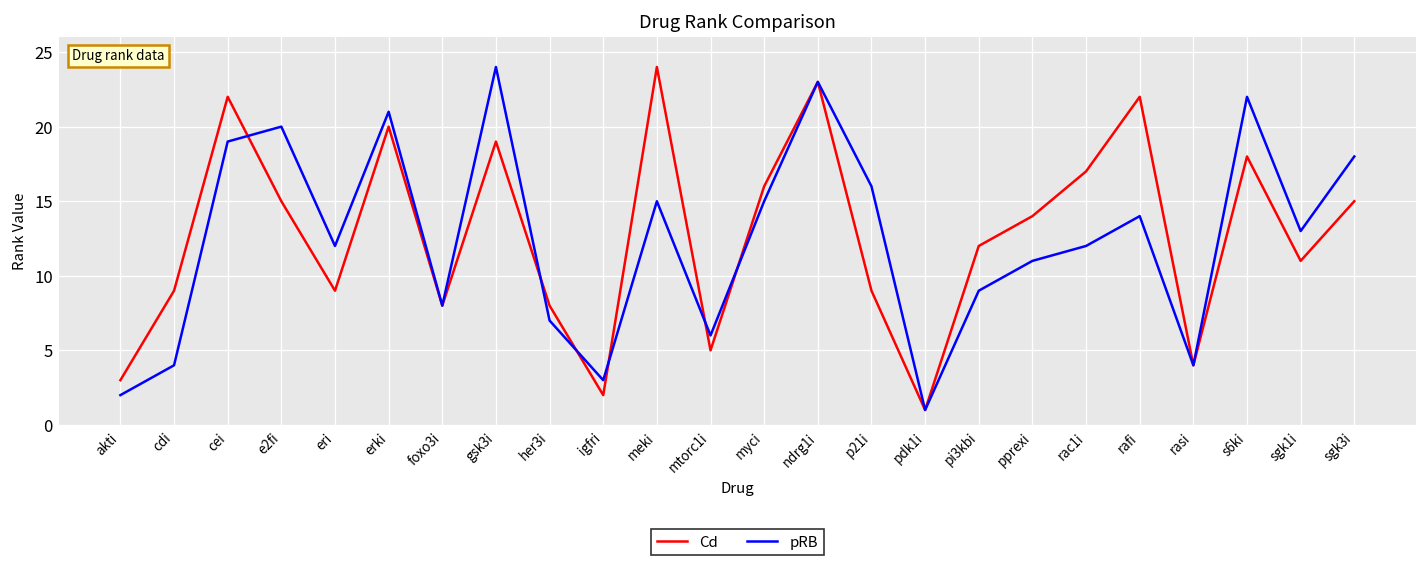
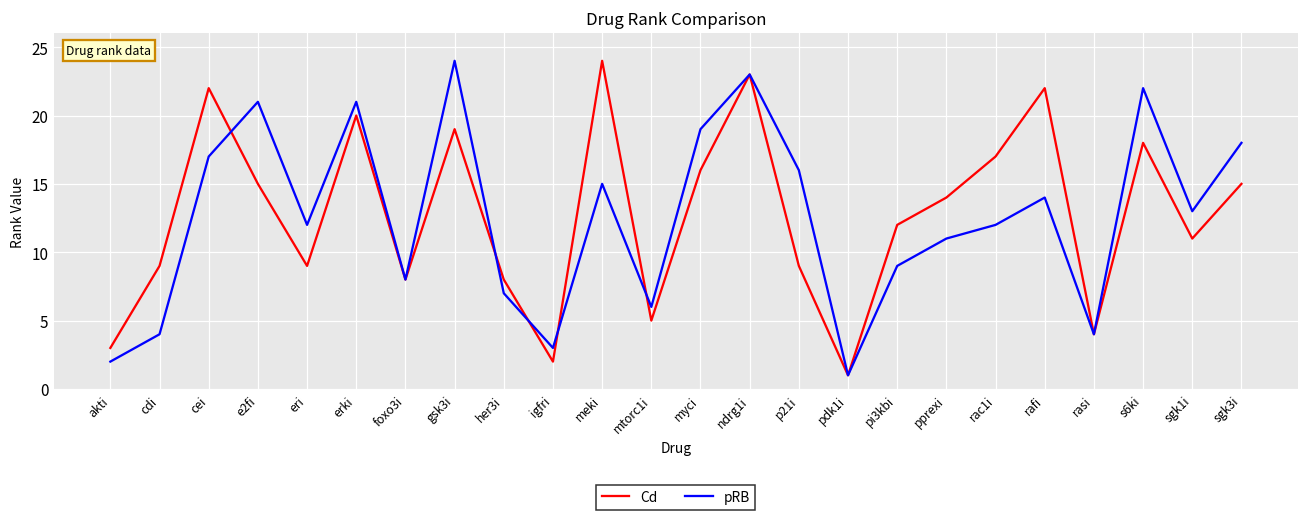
pRB, cei: 19 -> 17
pRB, e2fi: 20 -> 21
pRB, myci: 15 -> 19
